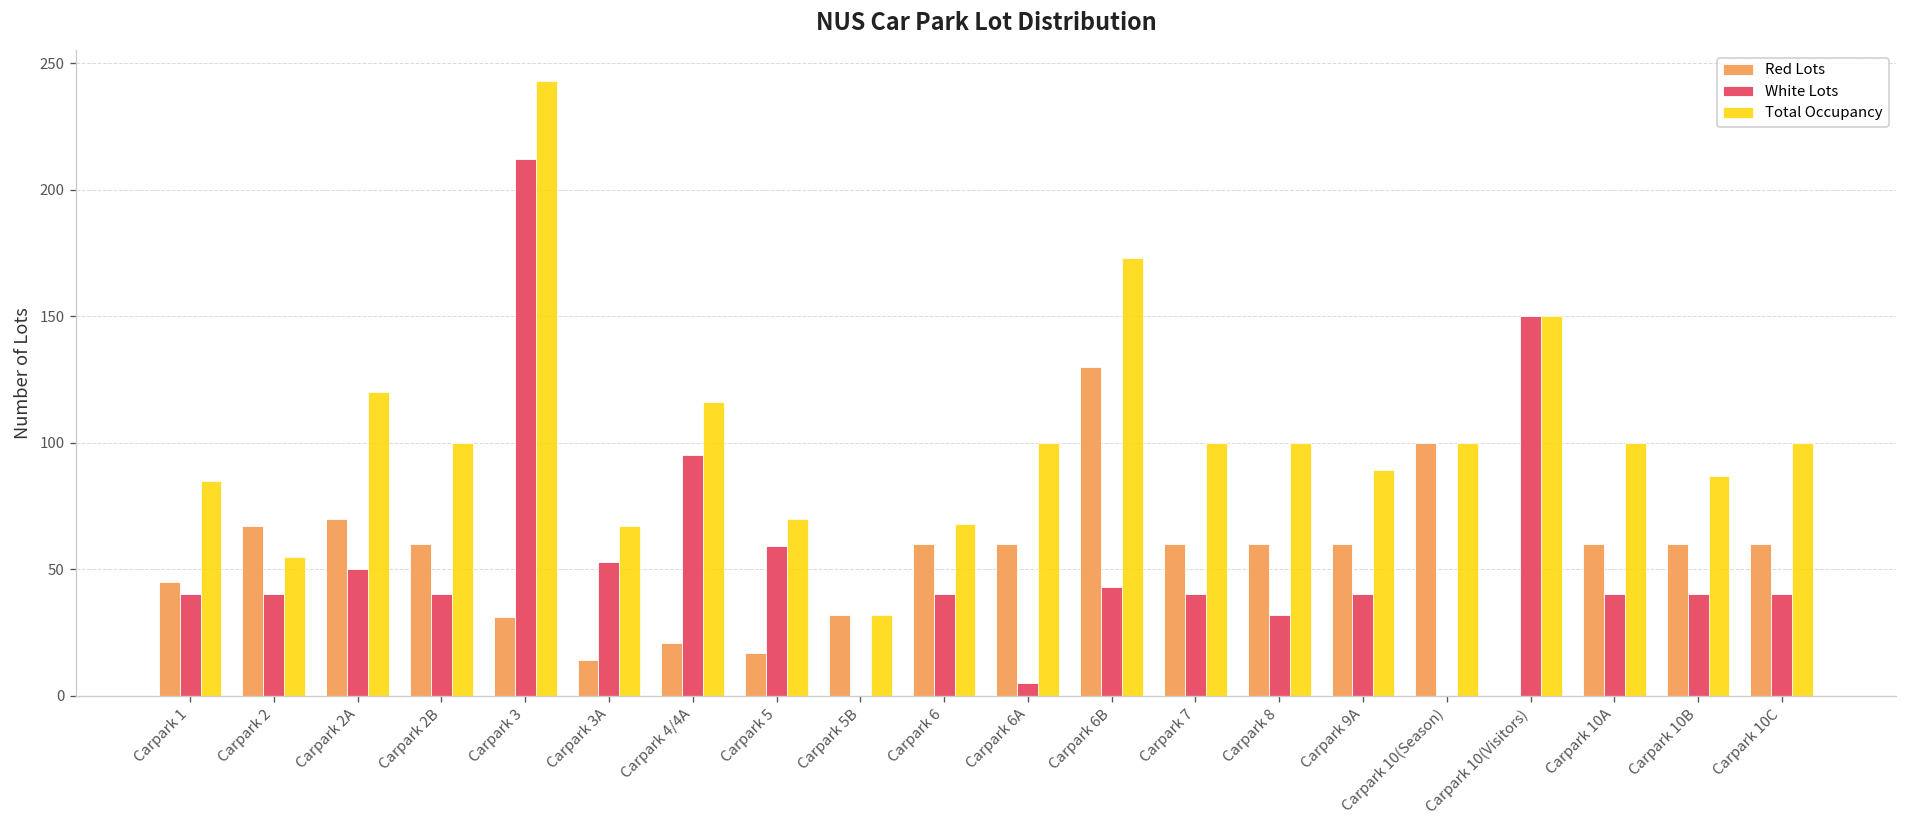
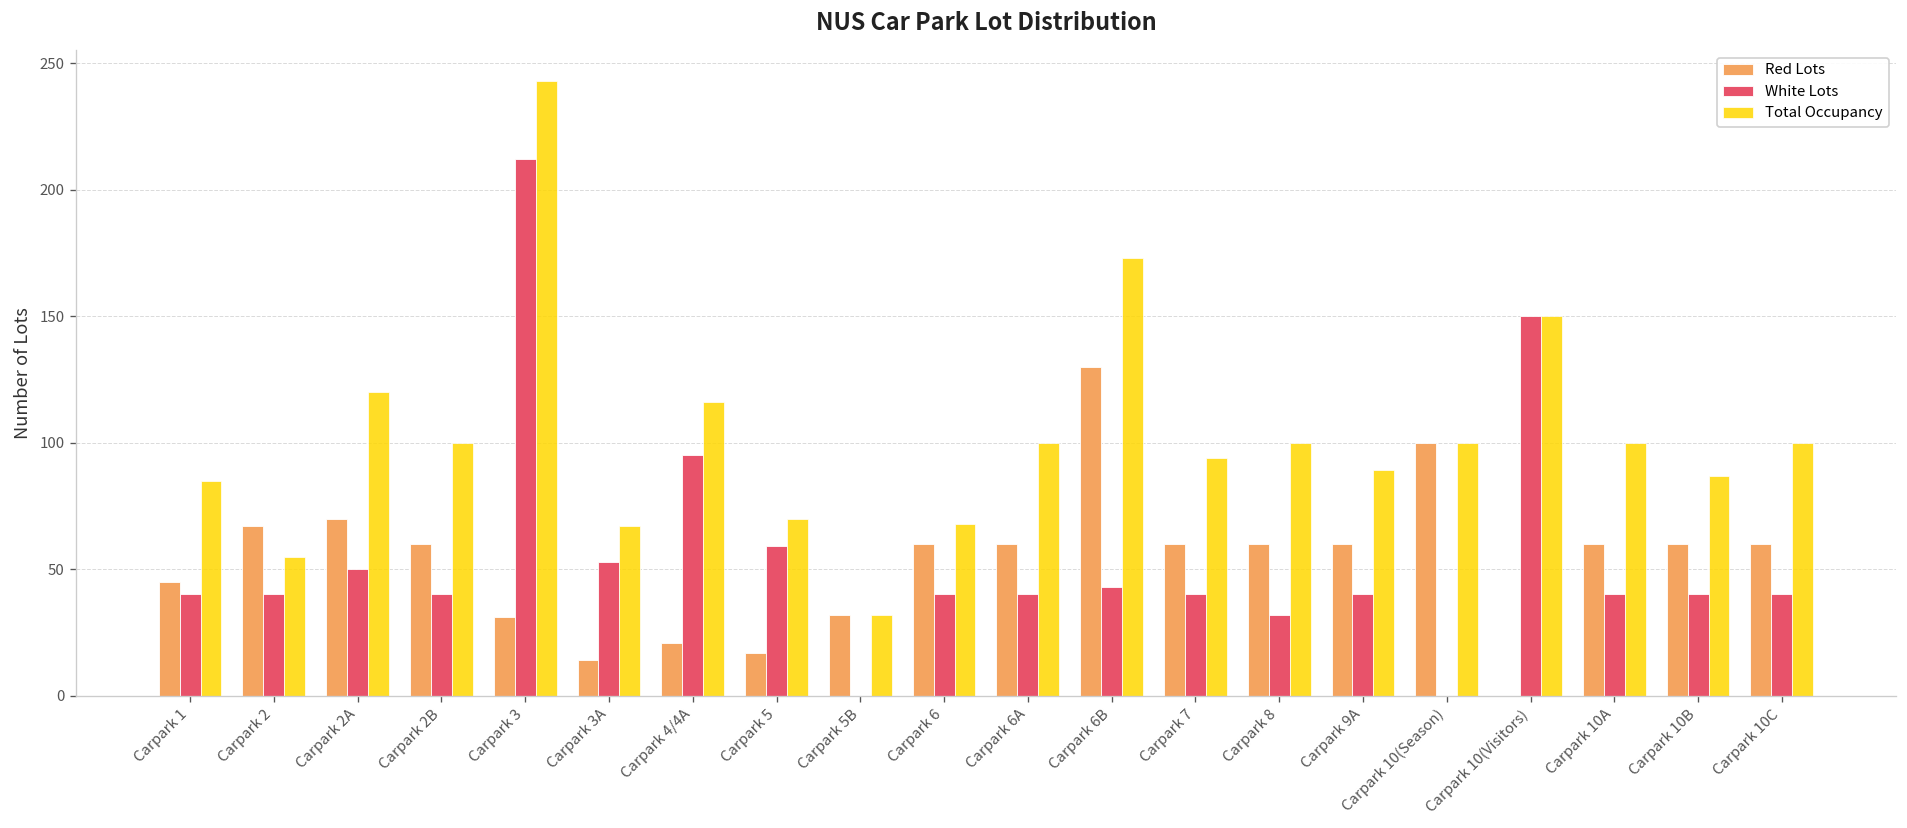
White Lots, Carpark 6A: 5 -> 40
Total Occupancy, Carpark 7: 100 -> 94
